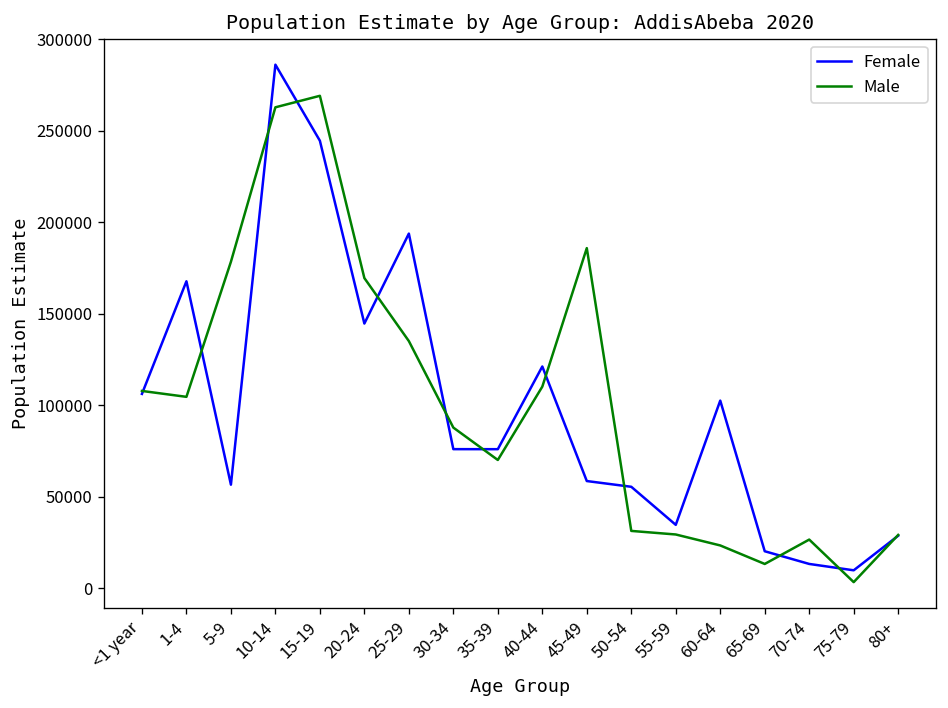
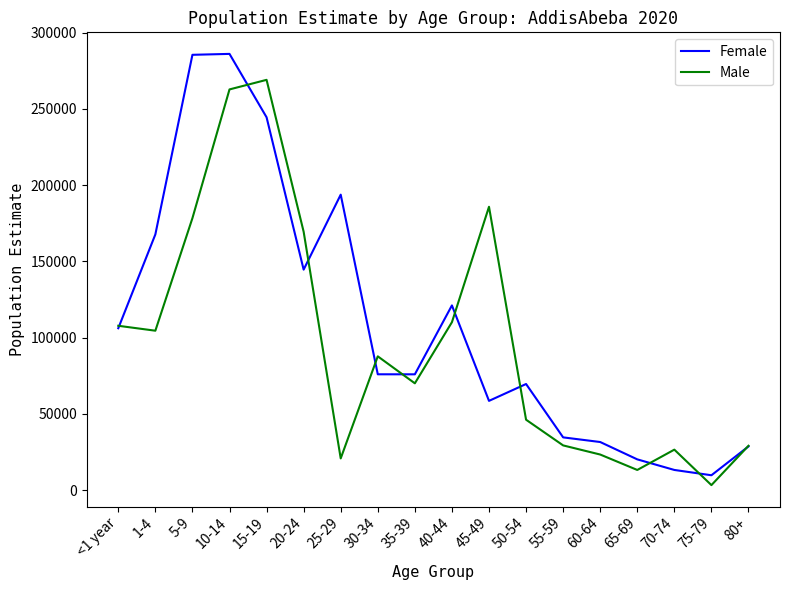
Female, 5-9: 57000 -> 285000
Male, 25-29: 135000 -> 21000
Female, 50-54: 55000 -> 70000
Male, 50-54: 31000 -> 46000
Female, 60-64: 103000 -> 32000
